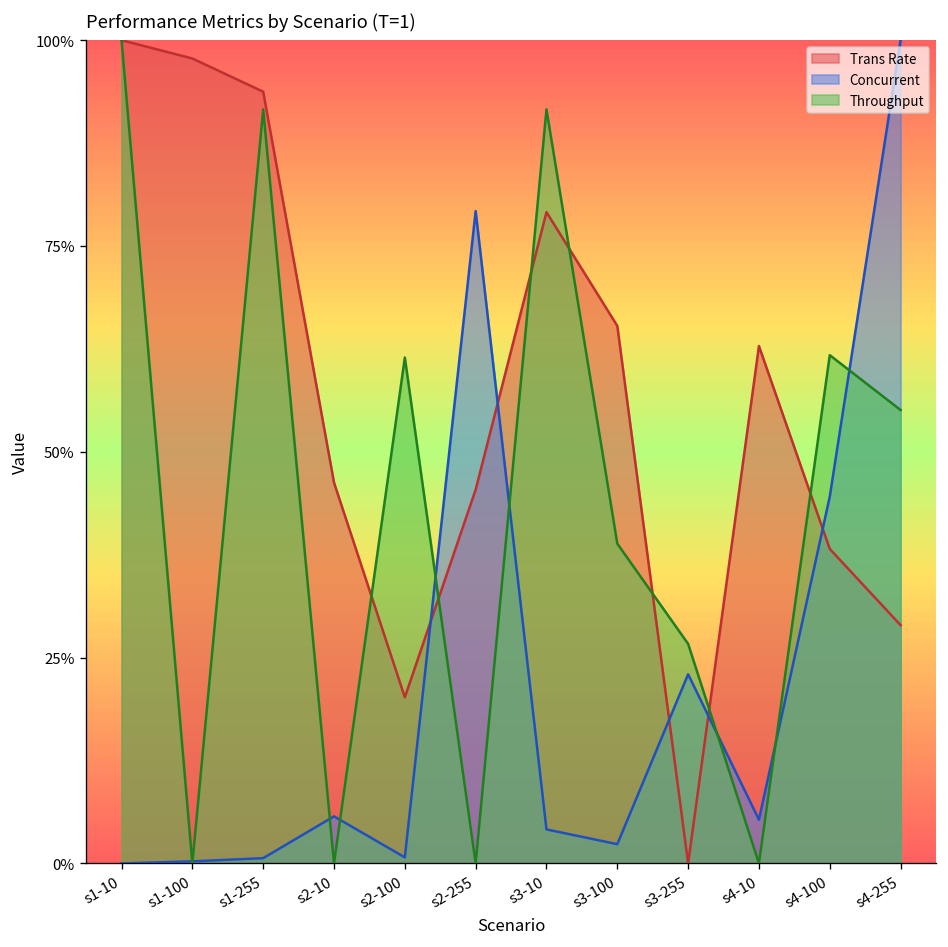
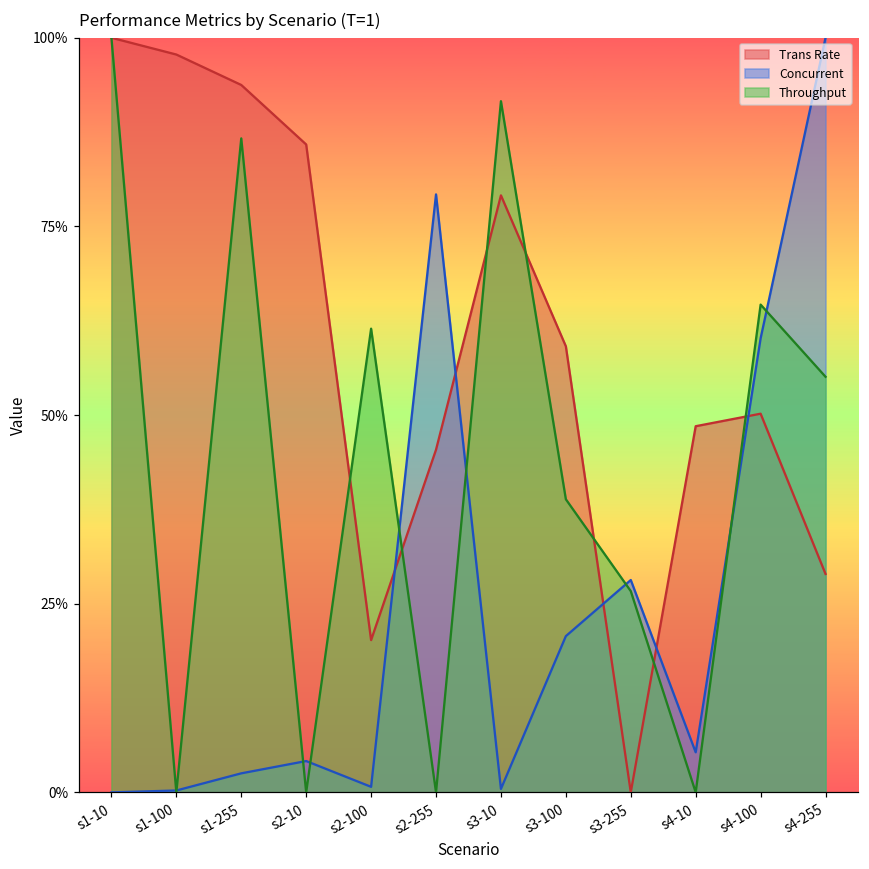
Concurrent, s1-255: 1% -> 3%
Throughput, s1-255: 92% -> 87%
Trans Rate, s2-10: 46% -> 86%
Concurrent, s2-10: 6% -> 4%
Concurrent, s3-10: 4% -> 0%
Trans Rate, s3-100: 65% -> 59%
Concurrent, s3-100: 2% -> 21%
Concurrent, s3-255: 23% -> 28%
Trans Rate, s4-10: 63% -> 49%
Trans Rate, s4-100: 38% -> 50%
Concurrent, s4-100: 45% -> 60%
Throughput, s4-100: 62% -> 65%
